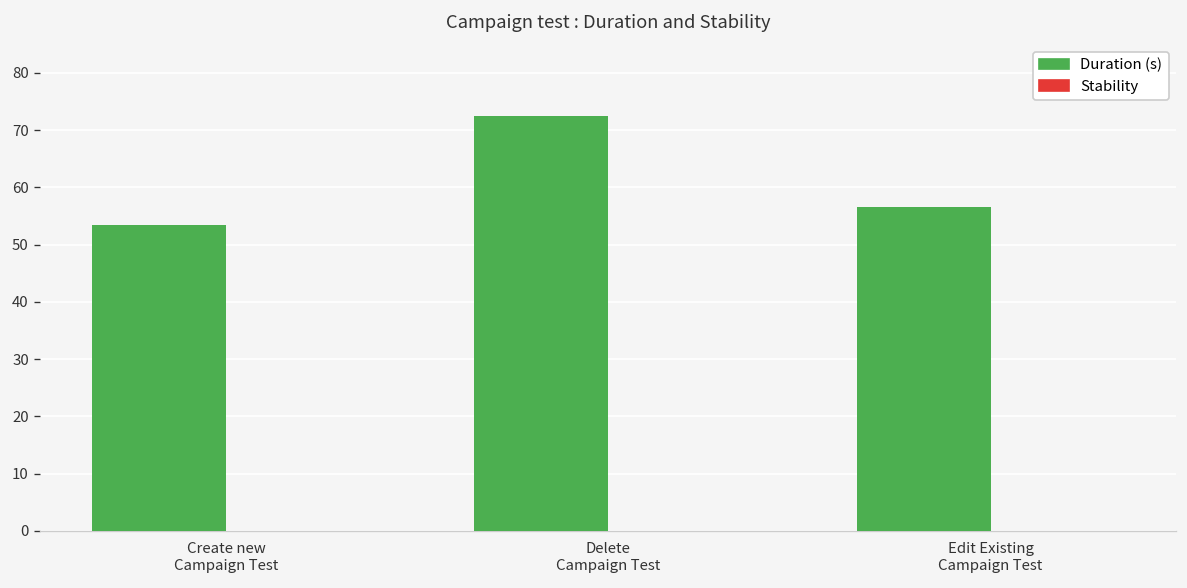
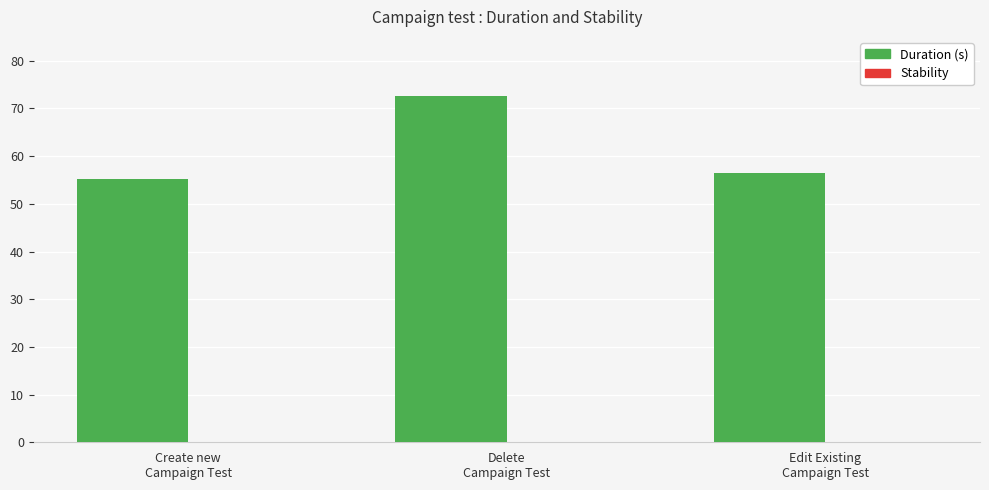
Duration (s), Create new Campaign Test: 53 -> 55
